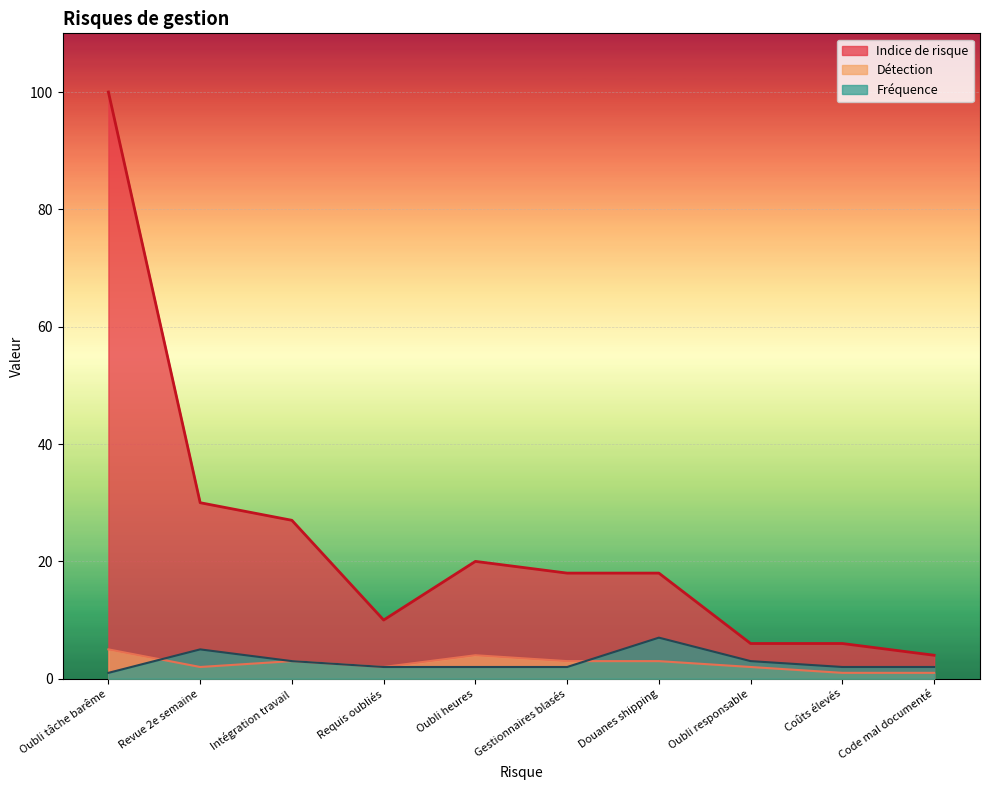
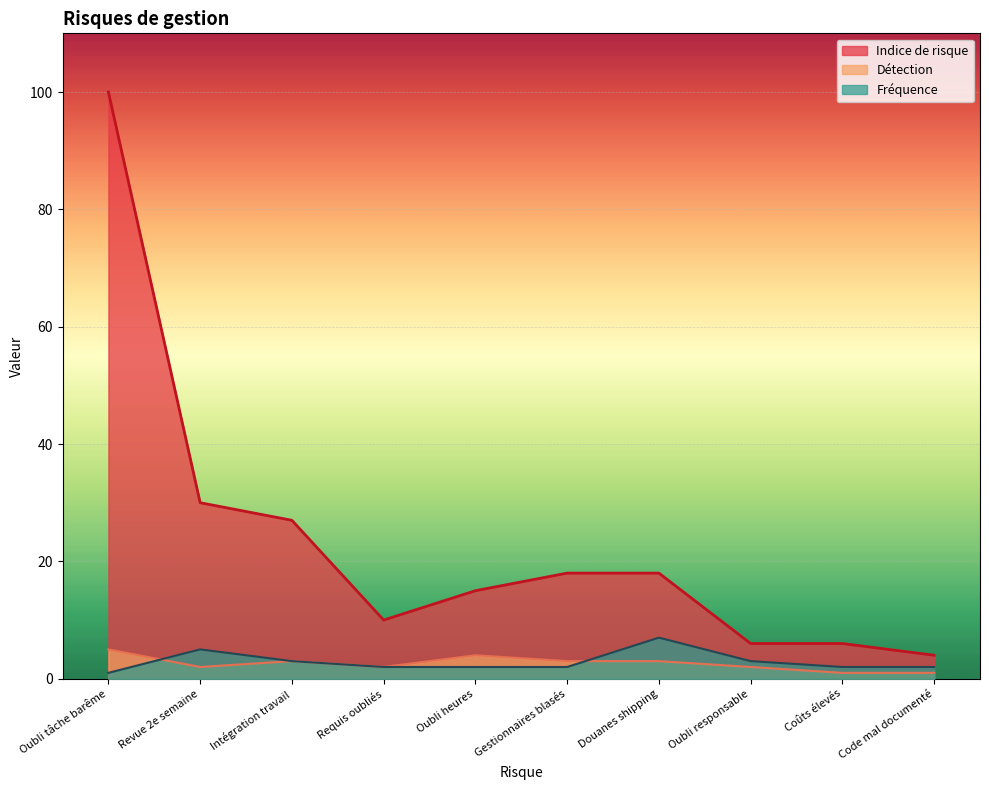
Indice de risque, Oubli heures: 20 -> 15
